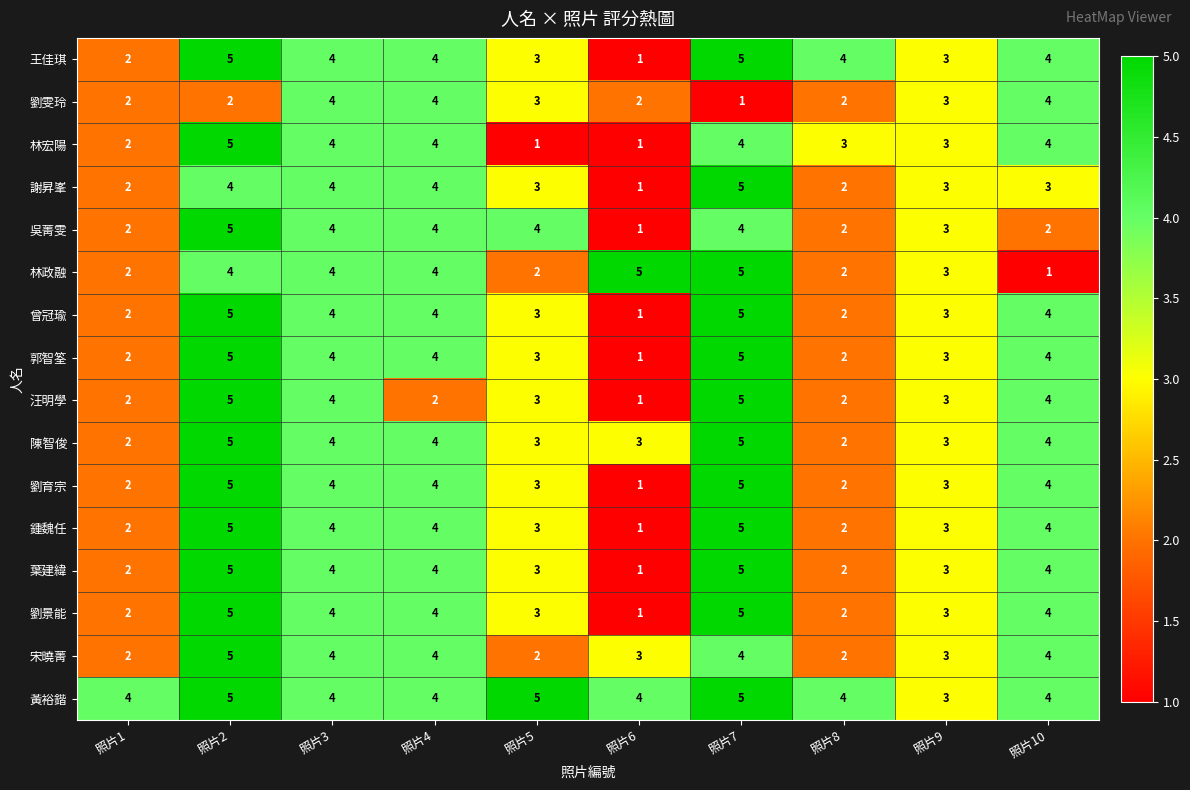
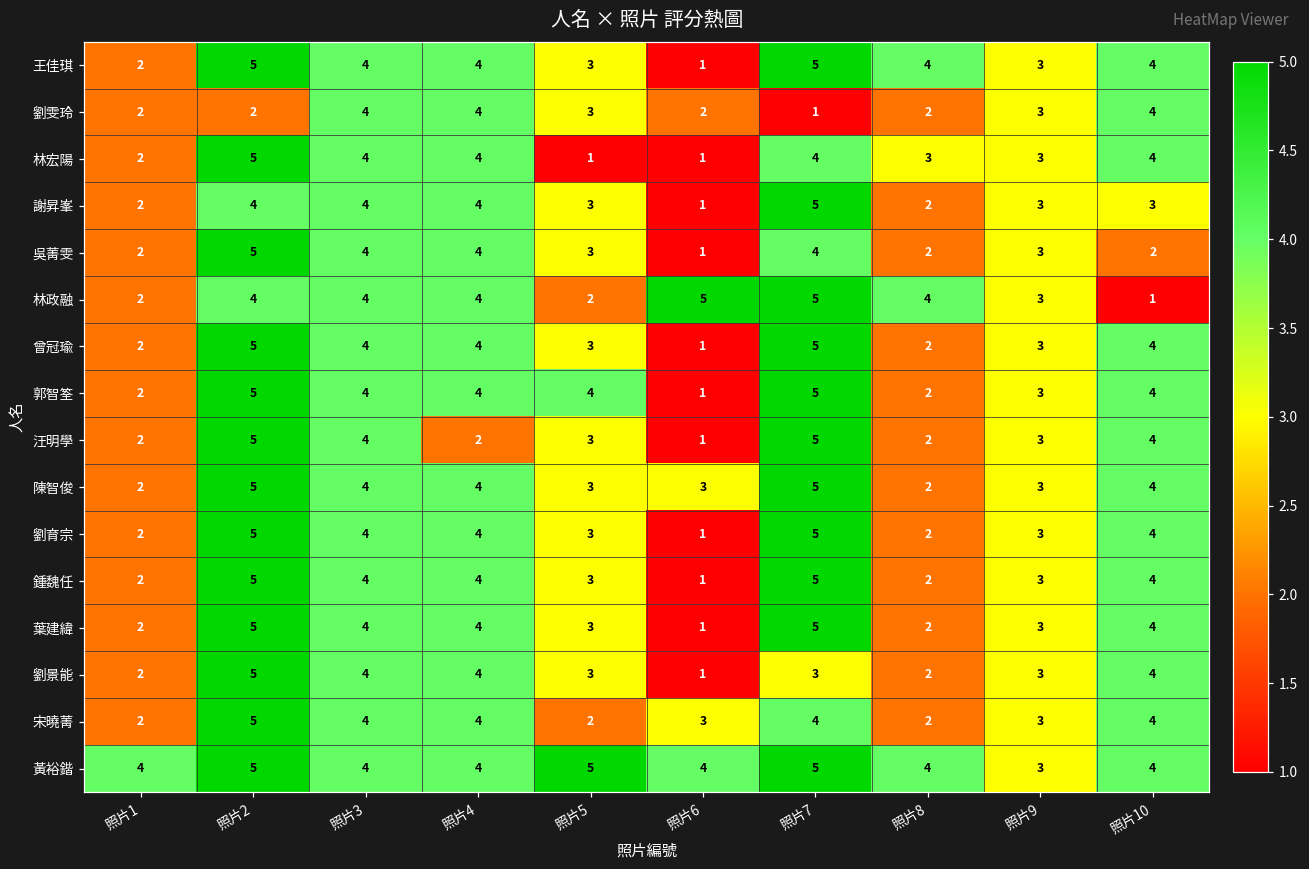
吳菁雯, 照片5: 4 -> 3
林政融, 照片8: 2 -> 4
郭智筌, 照片5: 3 -> 4
劉景能, 照片7: 5 -> 3
